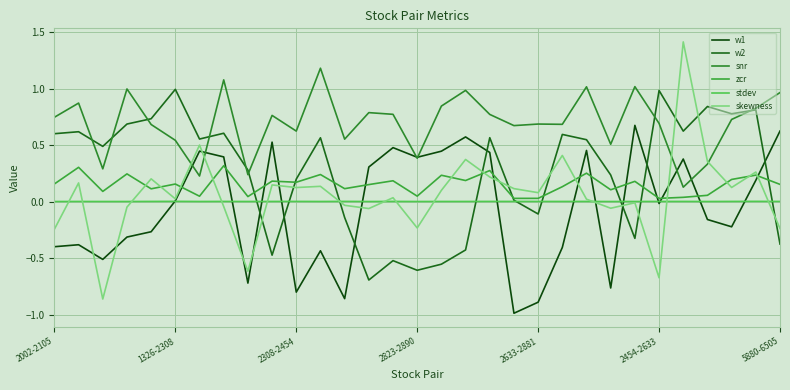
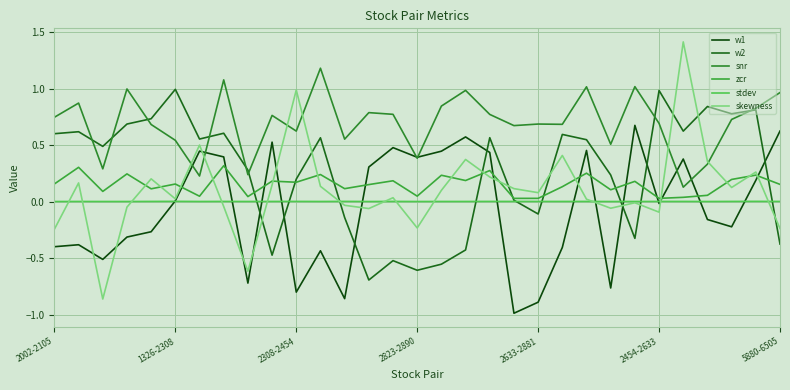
skewness, 2308-2454: 0.12 -> 0.99
skewness, 2454-2633: -0.67 -> -0.09
